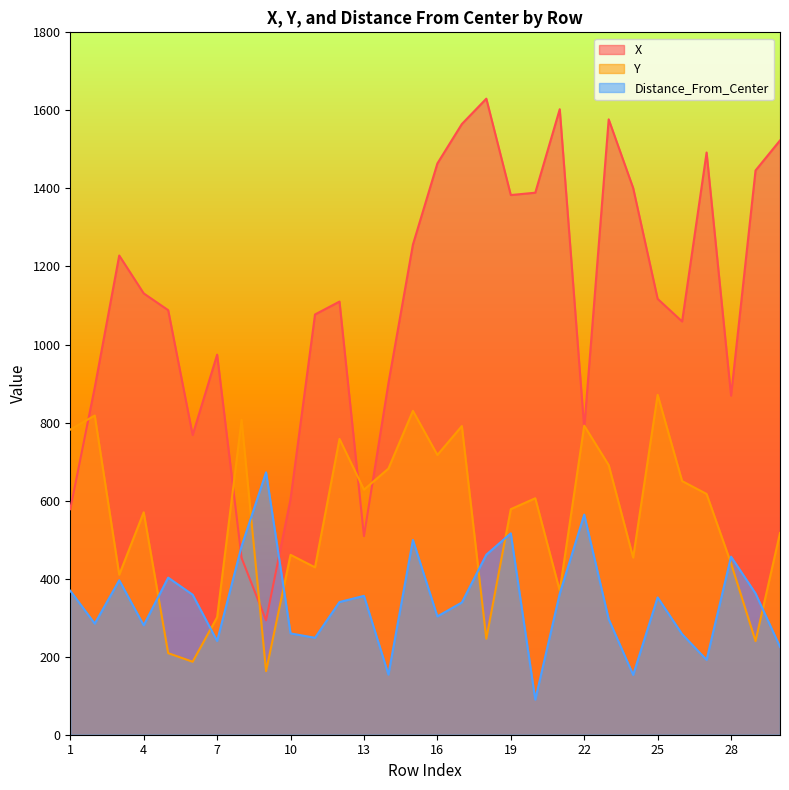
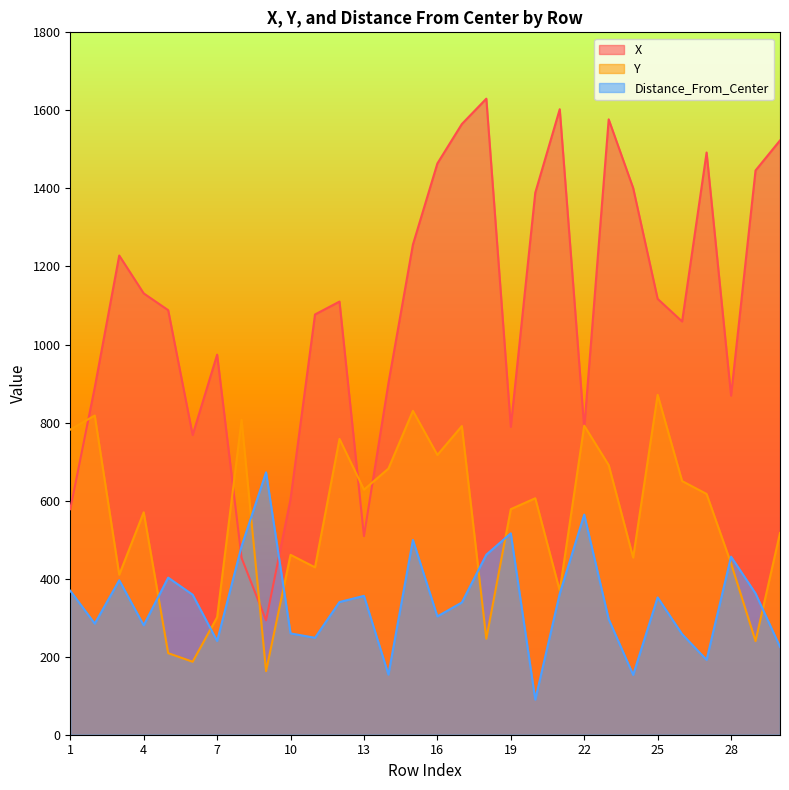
X, 19: 1380 -> 790
